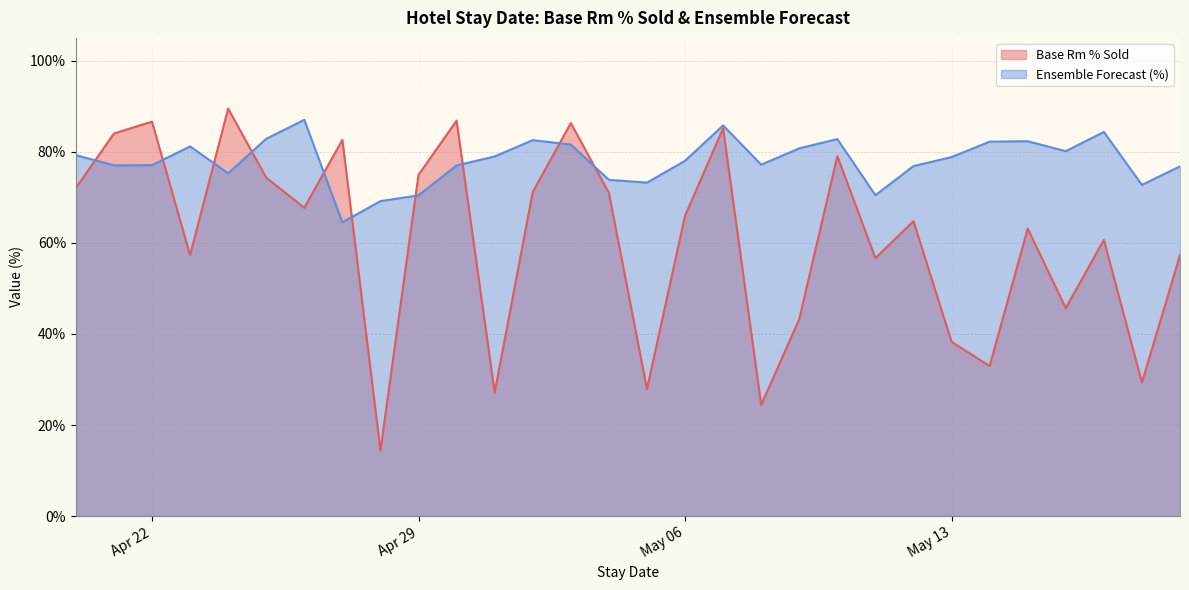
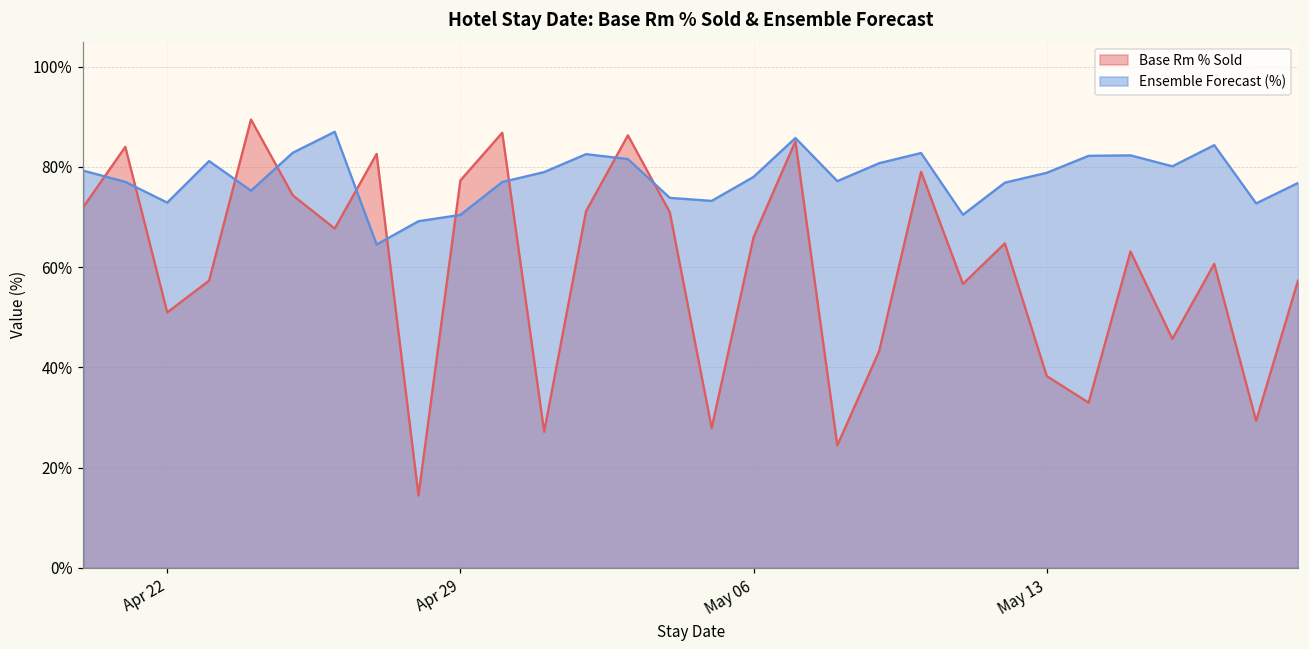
Base Rm % Sold, Apr 22: 87% -> 51%
Ensemble Forecast (%), Apr 22: 77% -> 73%
Base Rm % Sold, Apr 29: 75% -> 77%
